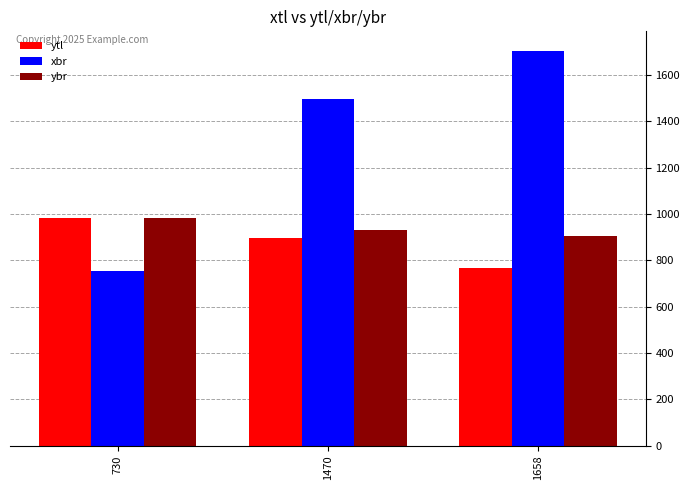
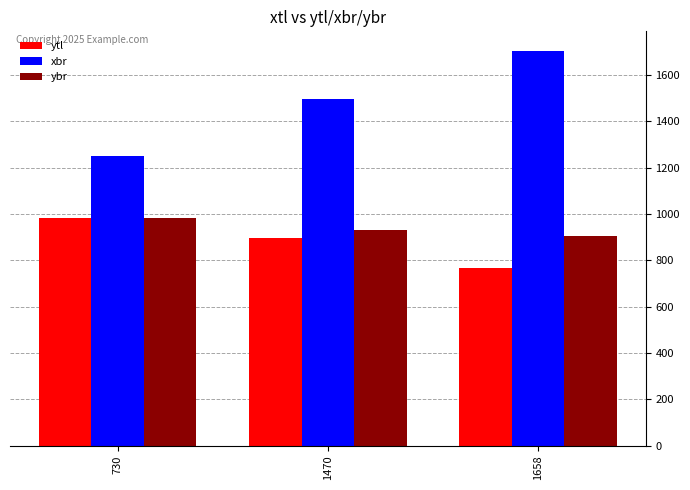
xbr, 730: 760 -> 1250
